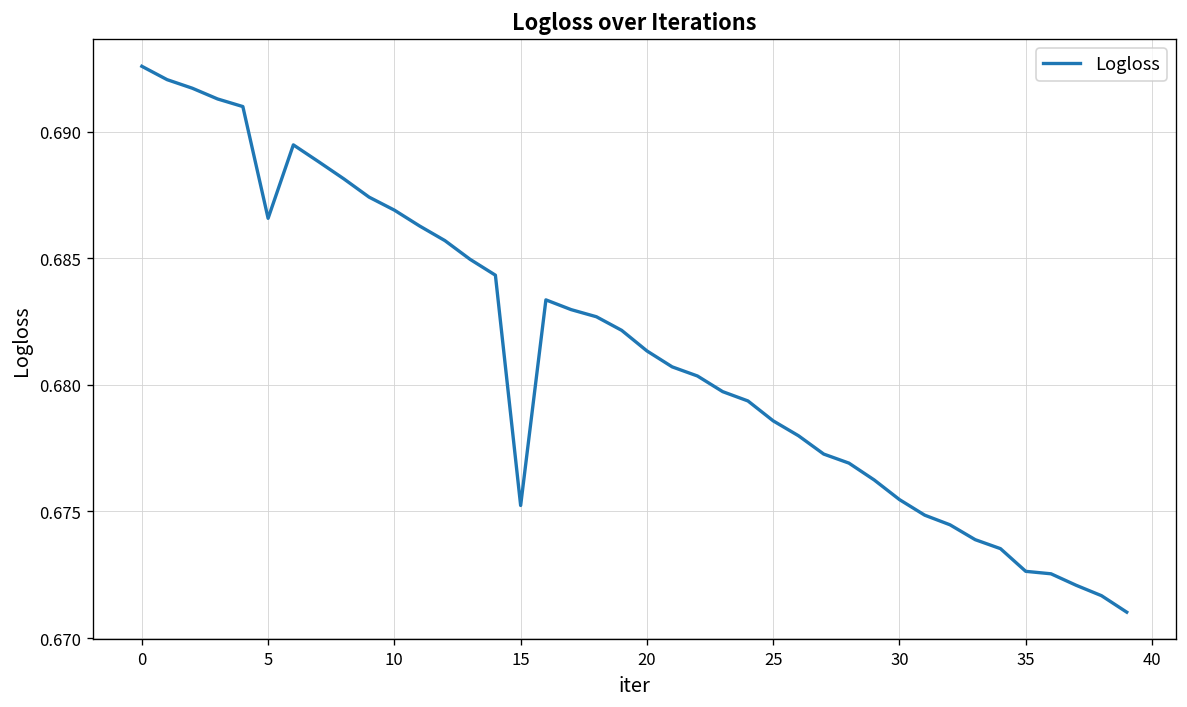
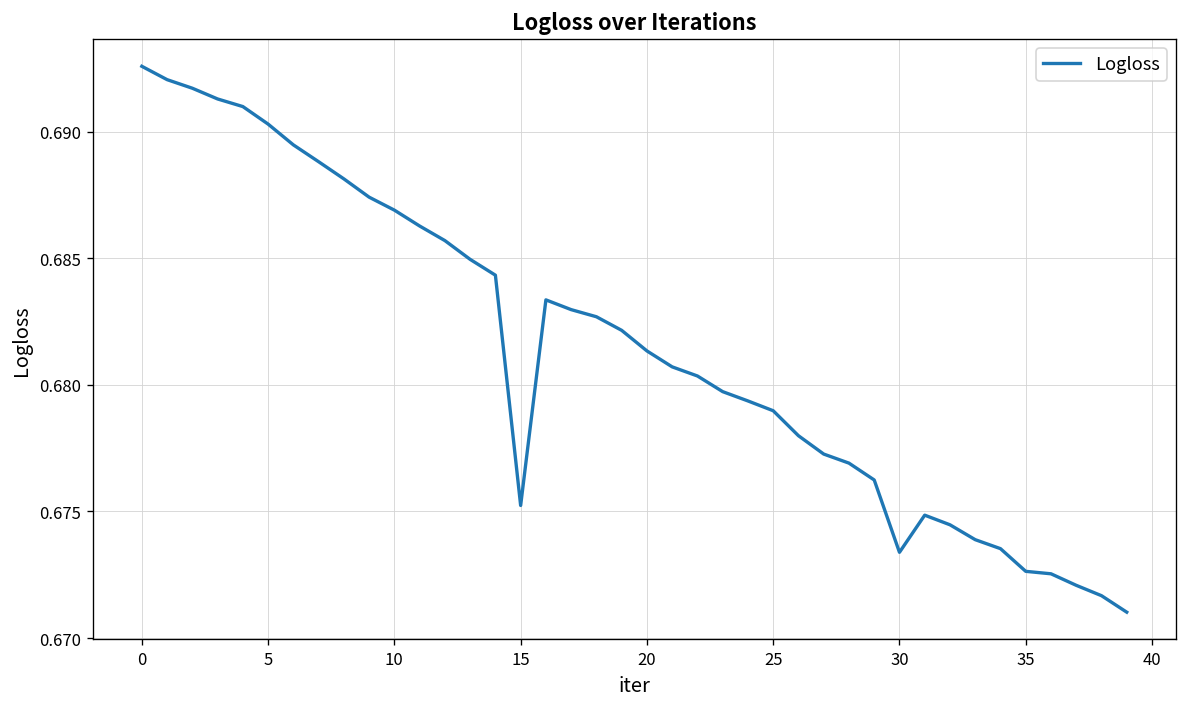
5: 0.6866 -> 0.6903
25: 0.6786 -> 0.6790
30: 0.6755 -> 0.6734
